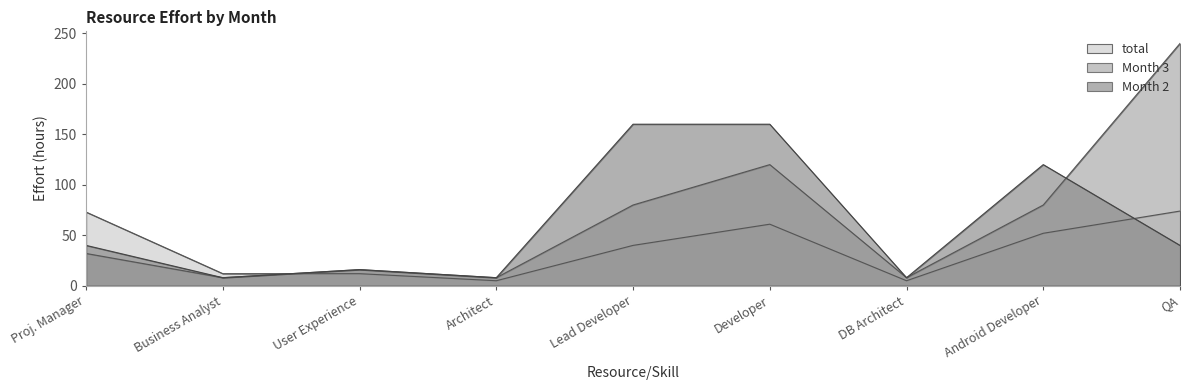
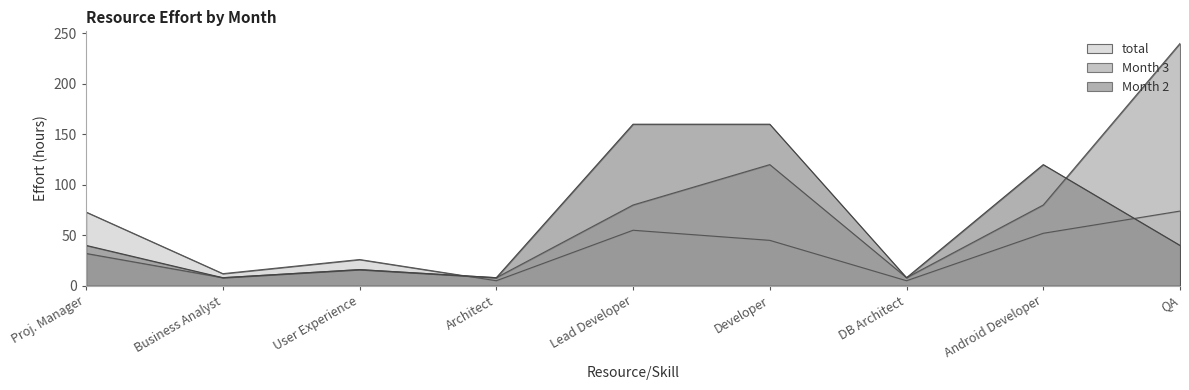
total, User Experience: 12 -> 26
total, Lead Developer: 40 -> 55
total, Developer: 61 -> 45
